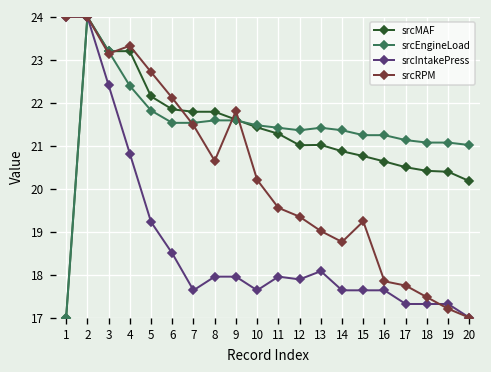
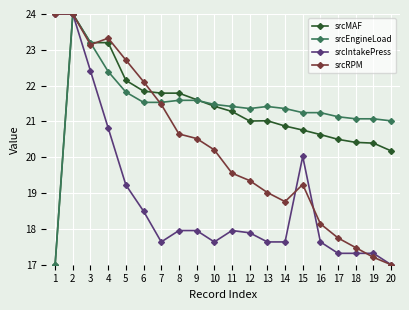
srcRPM, 9: 21.8 -> 20.5
srcIntakePress, 13: 18.1 -> 17.6
srcIntakePress, 15: 17.6 -> 20.0
srcRPM, 16: 17.8 -> 18.1
